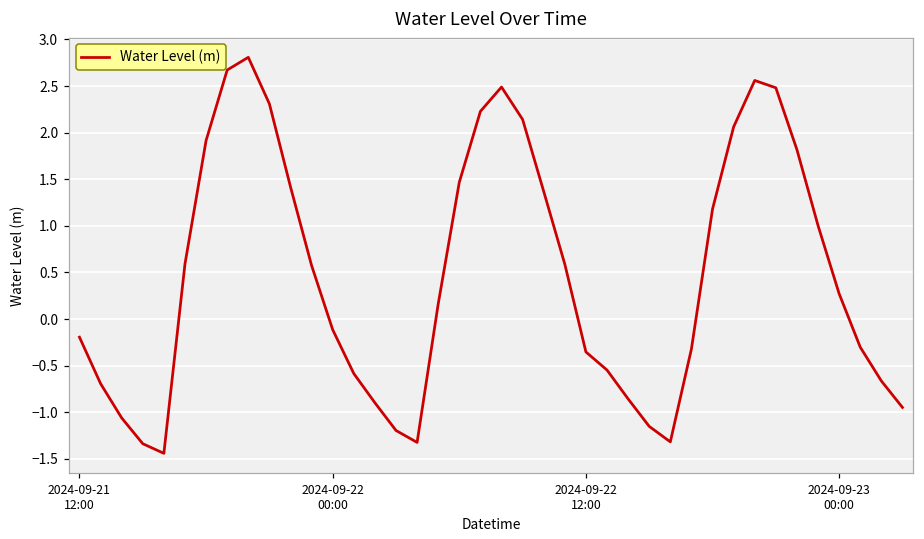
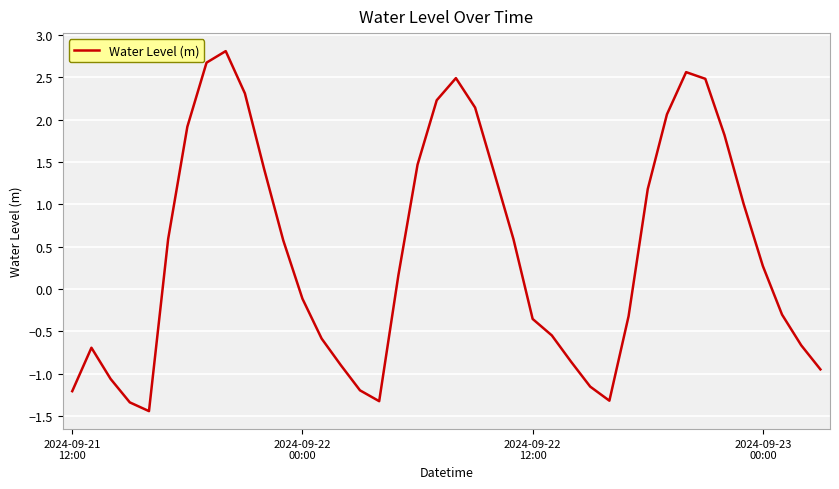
2024-09-21 12:00: -0.2 -> -1.2
